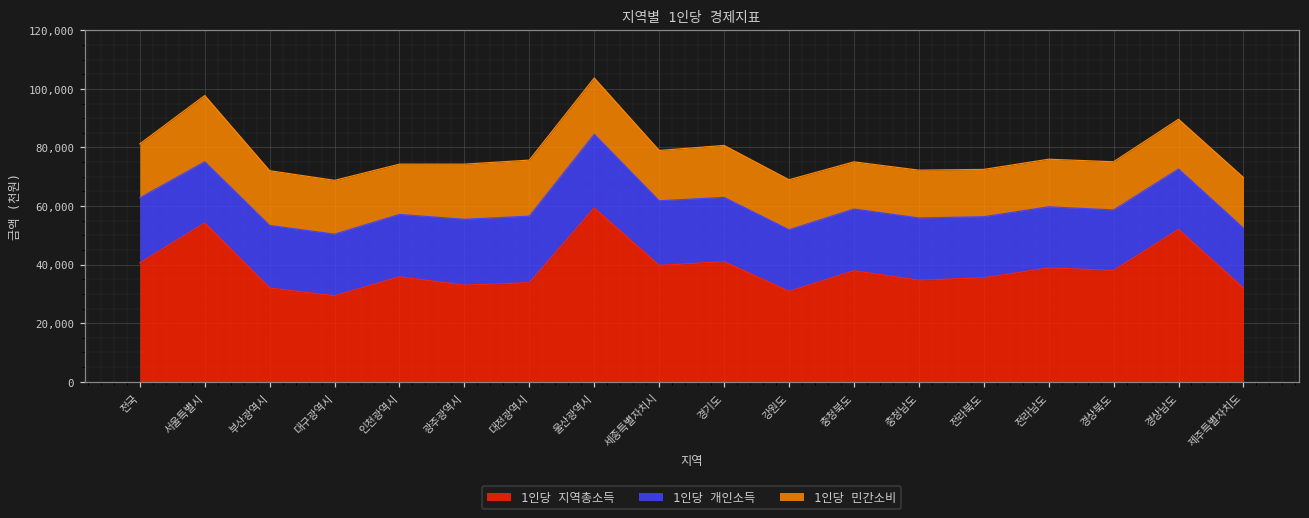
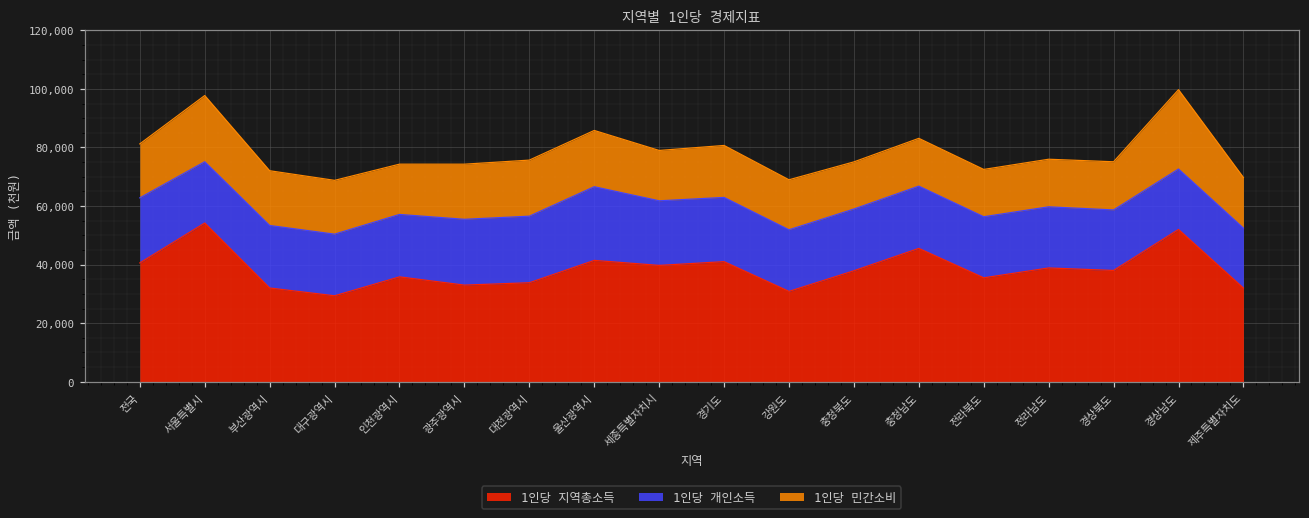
1인당 지역총소득, 울산광역시: 59,000 -> 41,000
1인당 지역총소득, 충청남도: 35,000 -> 46,000
1인당 민간소비, 경상남도: 17,000 -> 27,000
